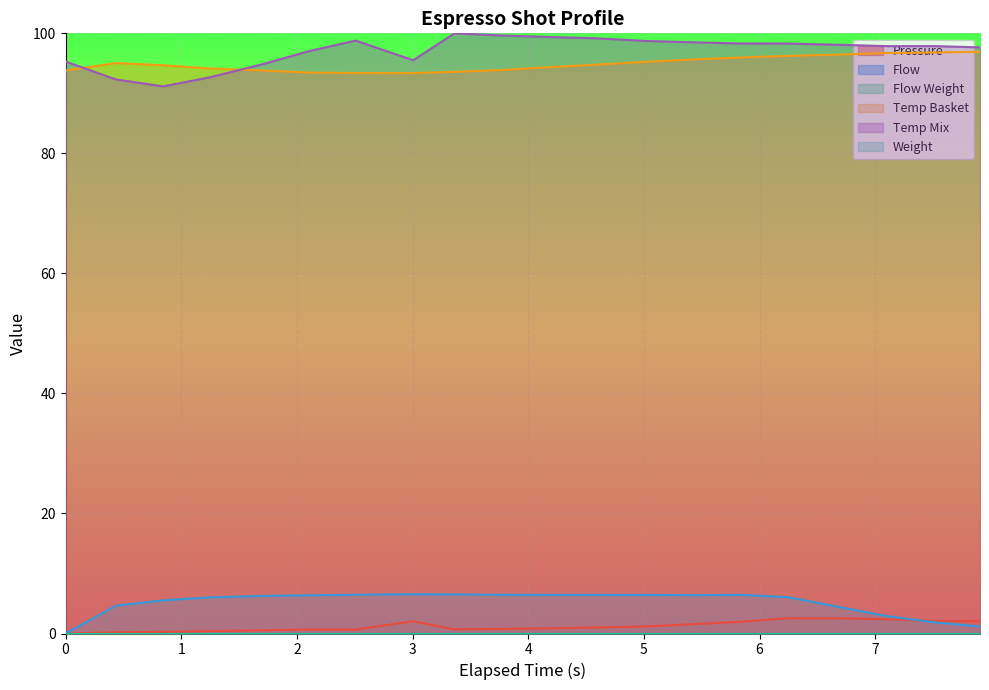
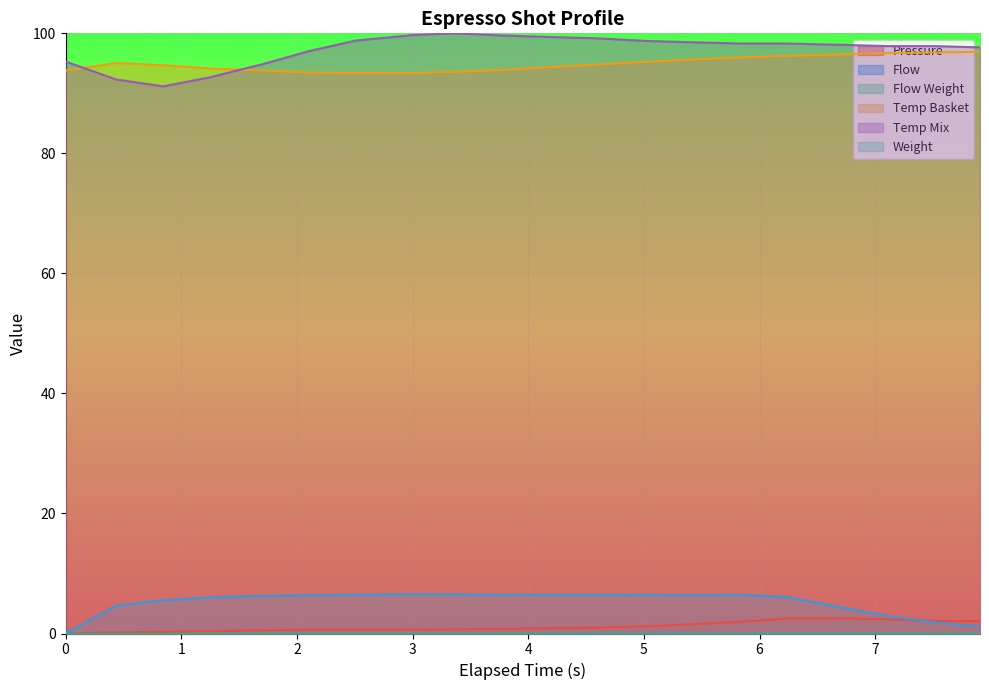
Pressure, 3: 2 -> 1
Temp Mix, 3: 96 -> 100
